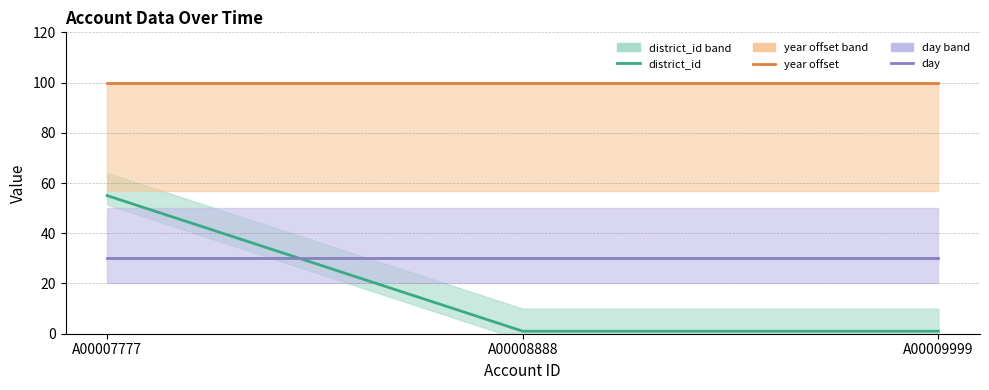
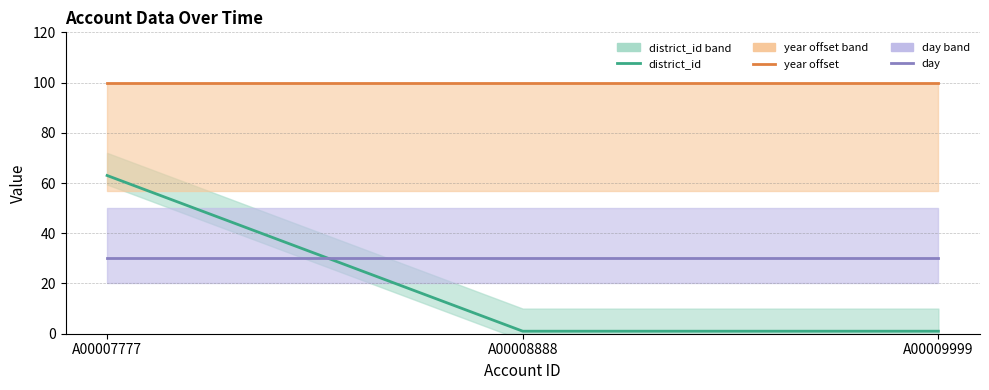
district_id, A00007777: 55 -> 63
